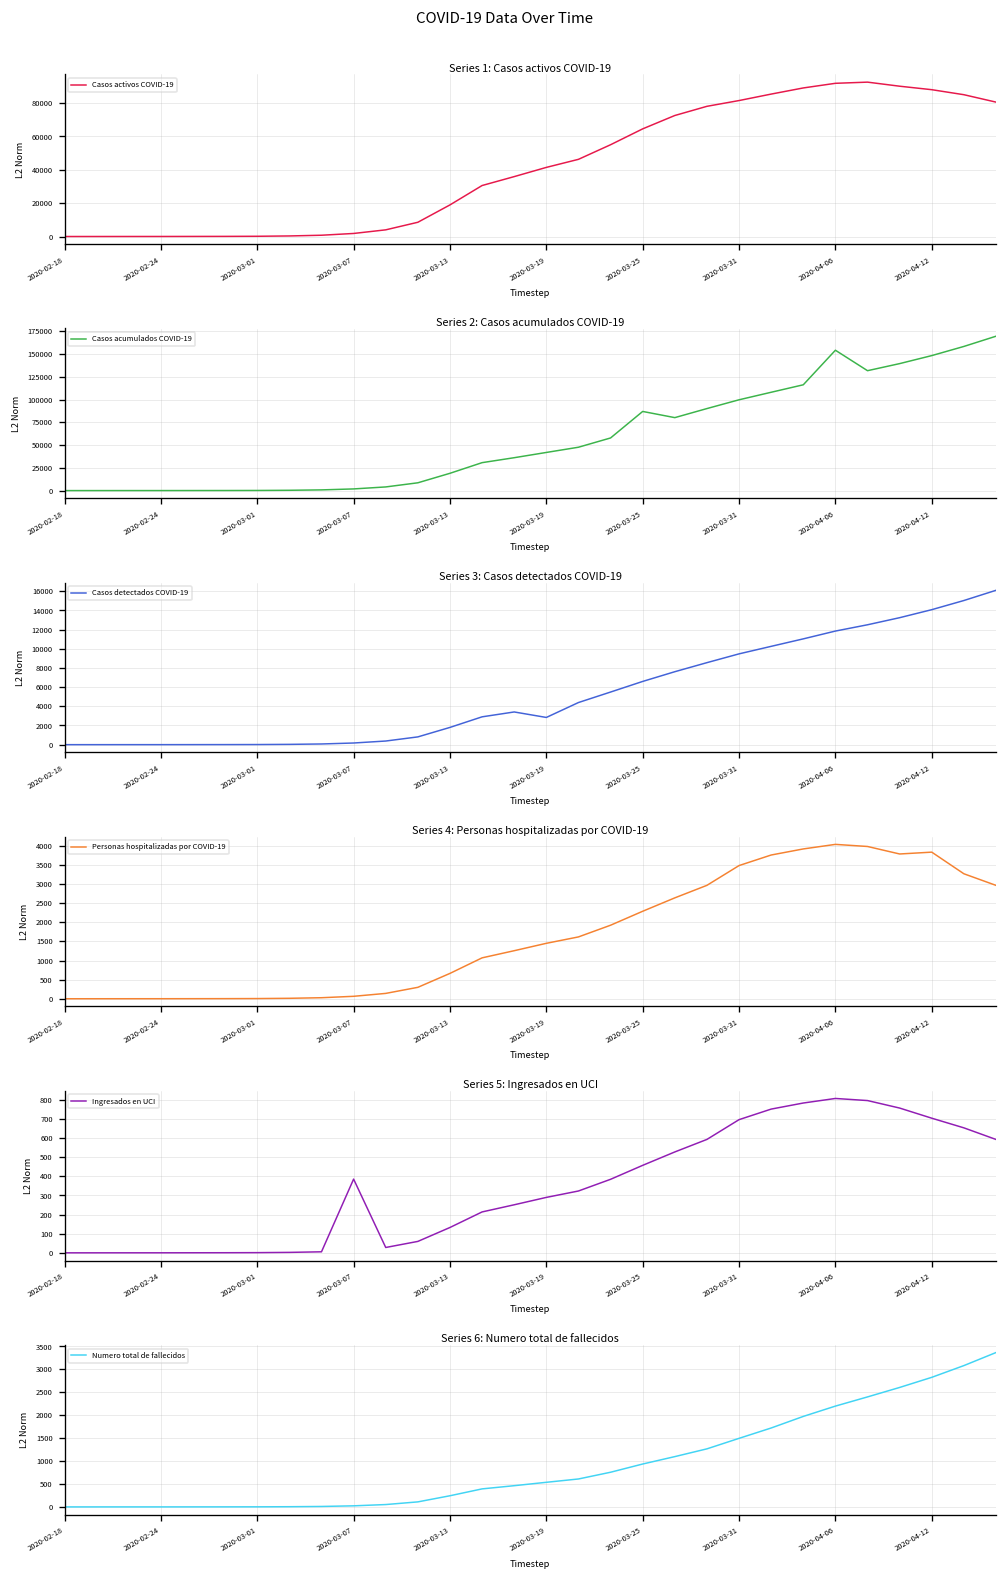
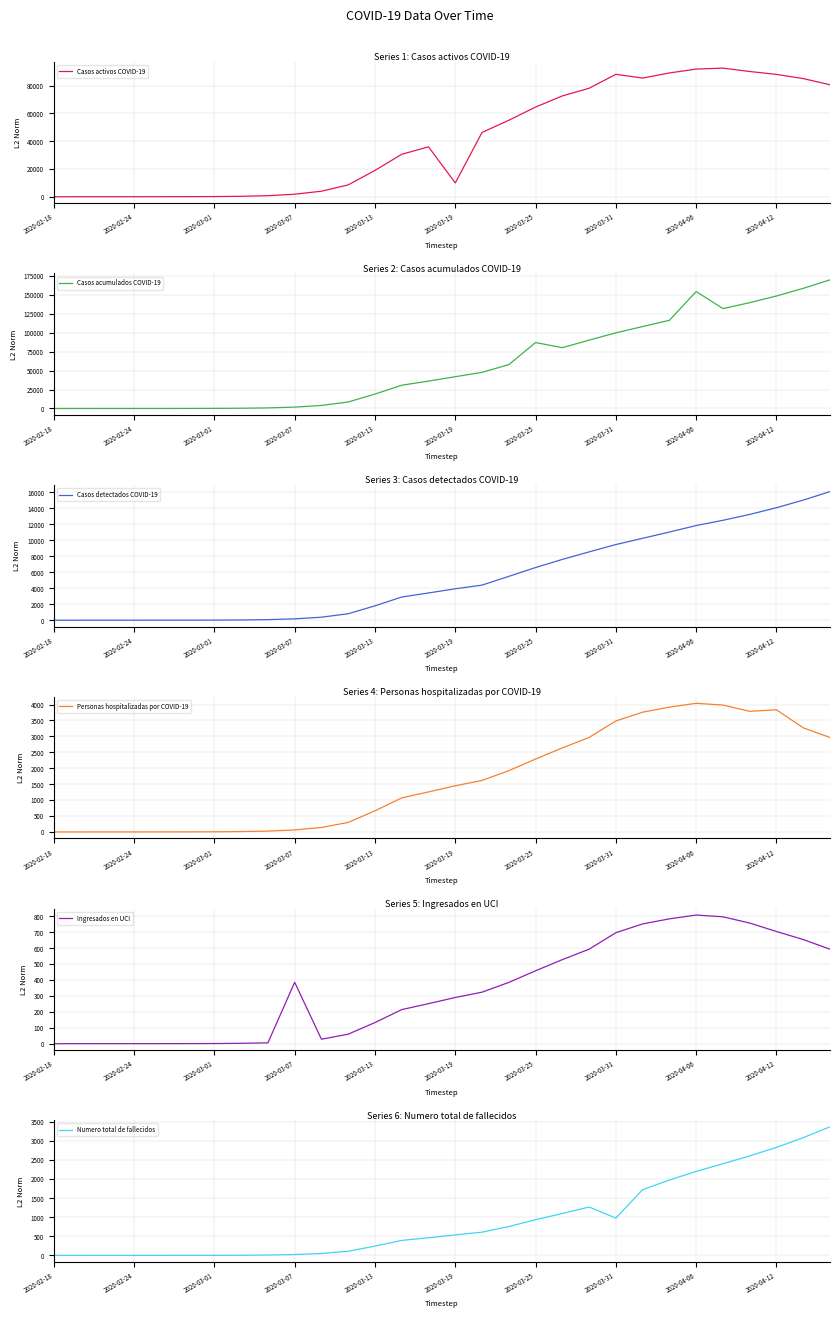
Series 1: Casos activos COVID-19, 2020-03-19: 41000 -> 10000
Series 1: Casos activos COVID-19, 2020-03-31: 82000 -> 88000
Series 3: Casos detectados COVID-19, 2020-03-19: 3000 -> 4000
Series 6: Numero total de fallecidos, 2020-03-31: 1500 -> 1000
